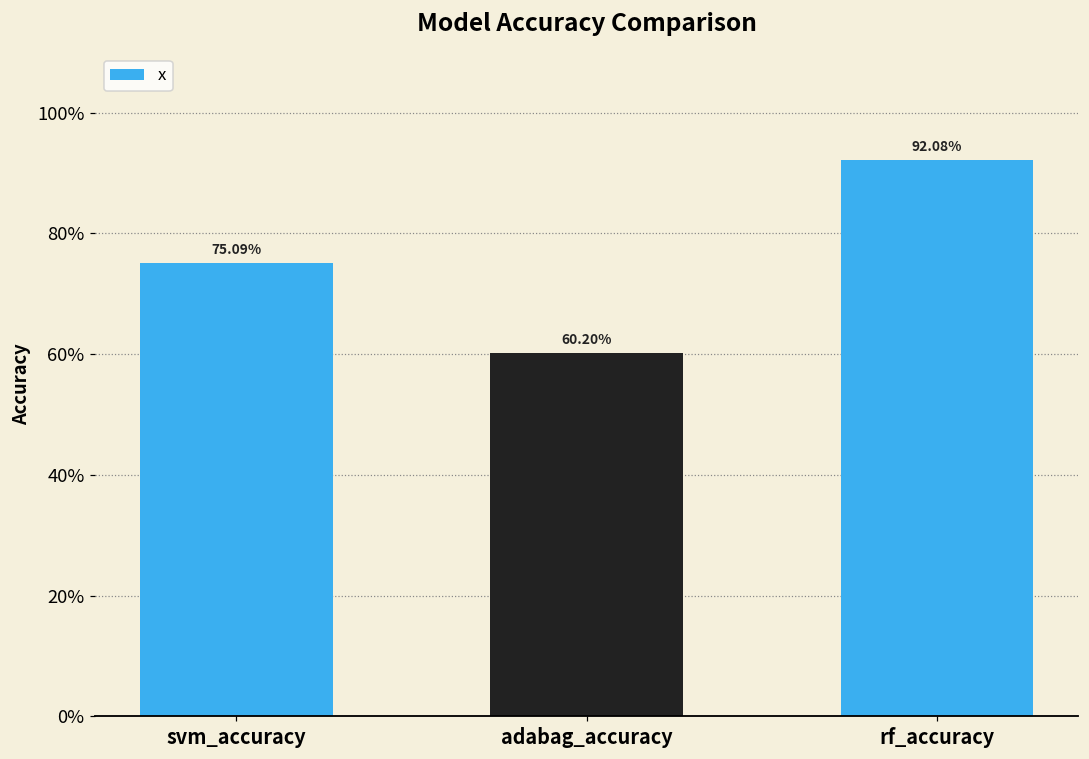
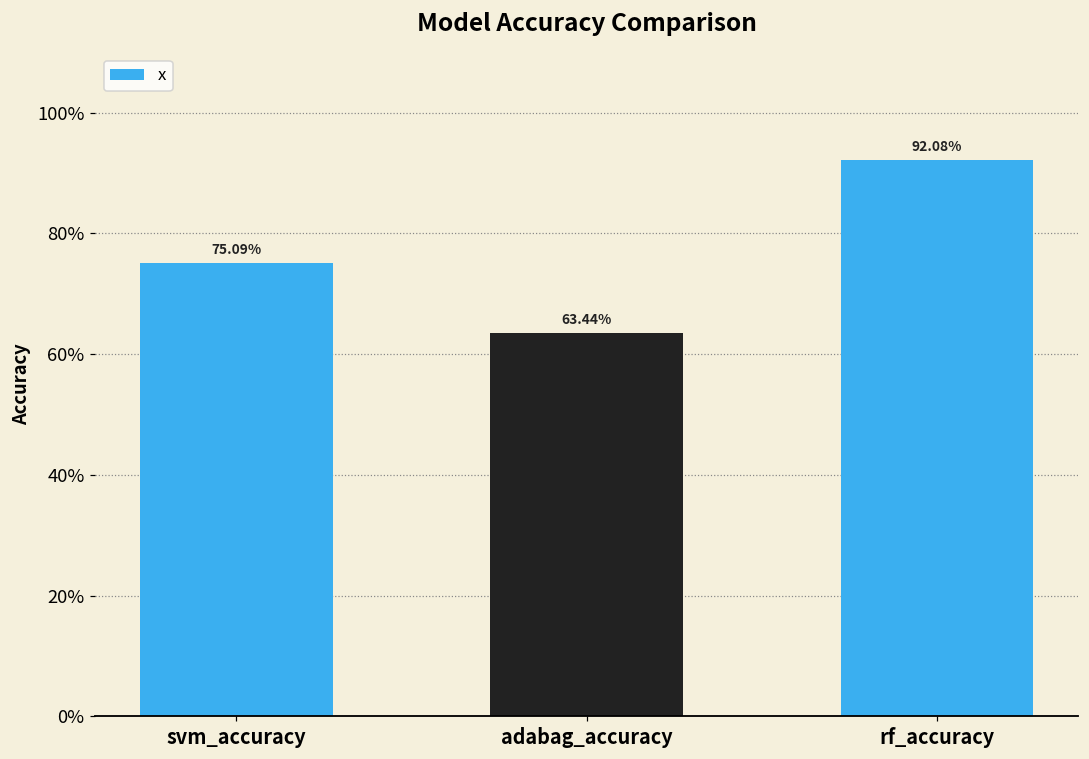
adabag_accuracy: 60.20% -> 63.44%
